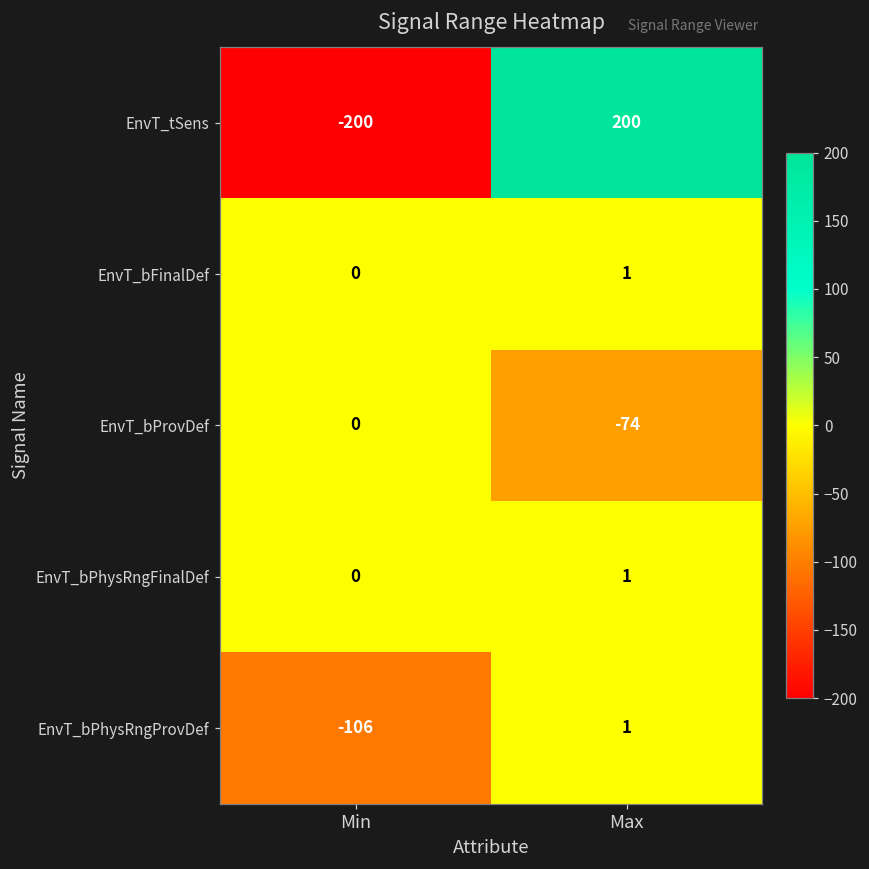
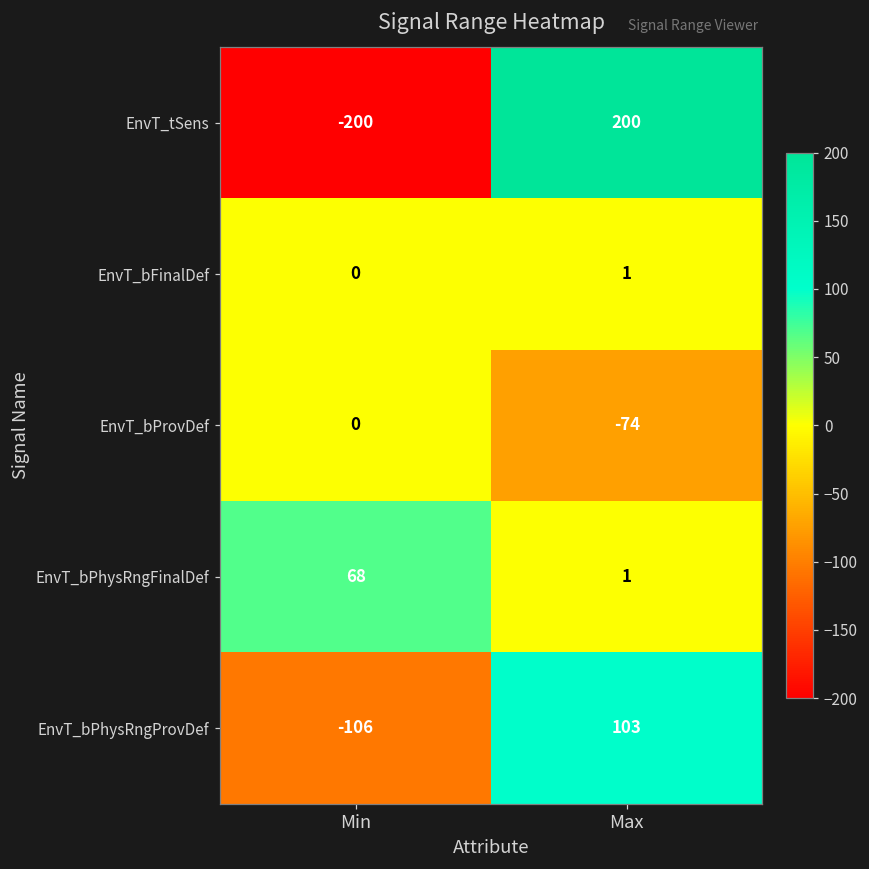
EnvT_bPhysRngFinalDef, Min: 0 -> 68
EnvT_bPhysRngProvDef, Max: 1 -> 103
